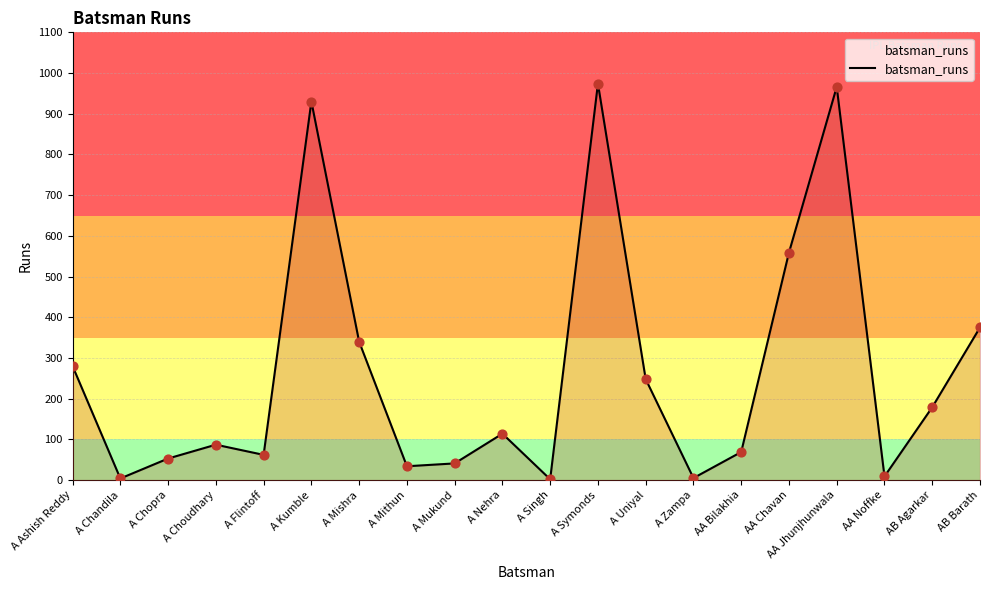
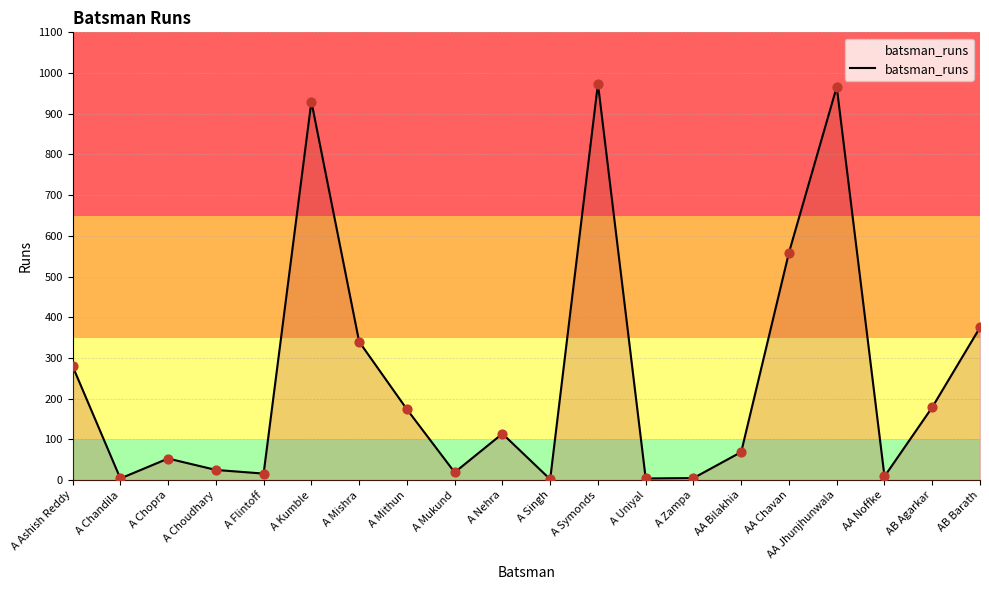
A Choudhary: 90 -> 30
A Flintoff: 60 -> 20
A Mithun: 30 -> 170
A Mukund: 40 -> 20
A Uniyal: 250 -> 0
